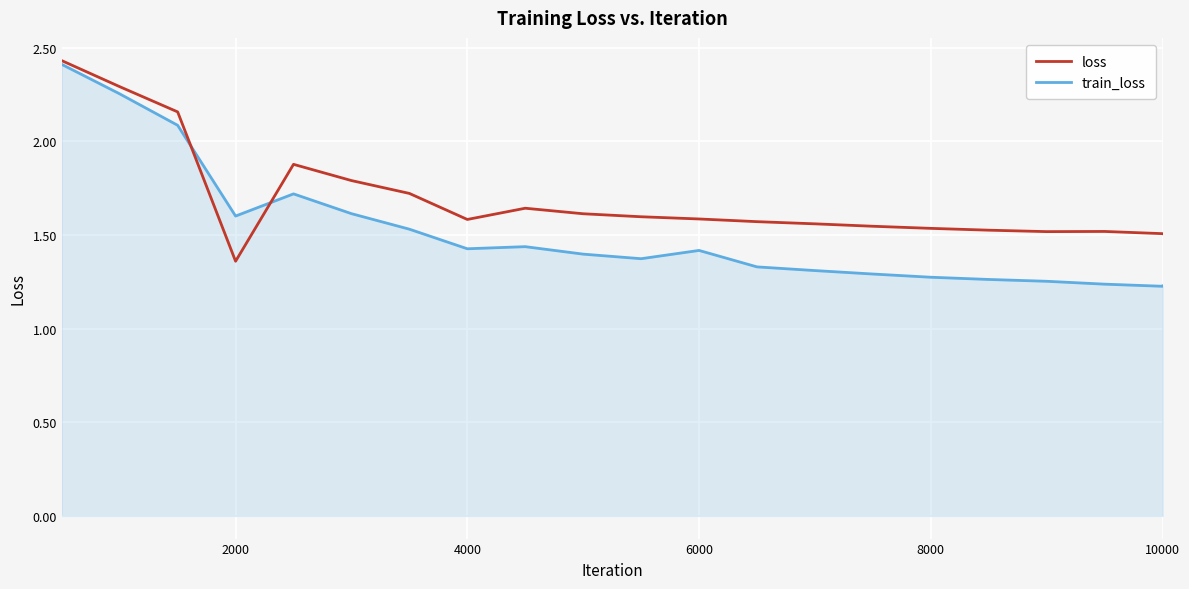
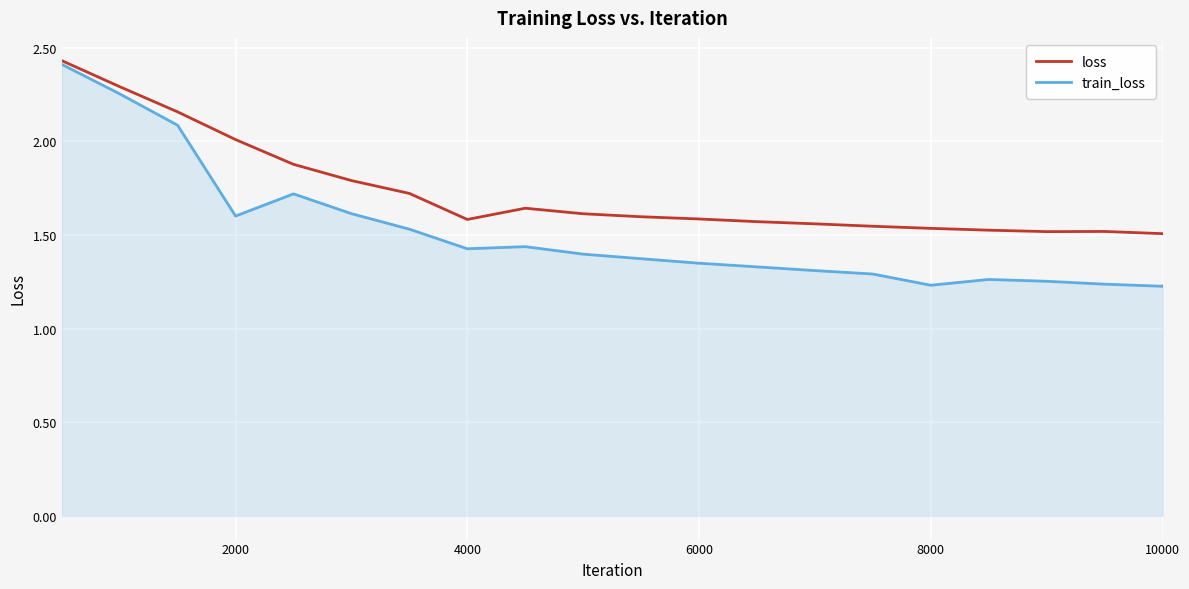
loss, 2000: 1.36 -> 2.01
train_loss, 6000: 1.42 -> 1.35
train_loss, 8000: 1.27 -> 1.23
